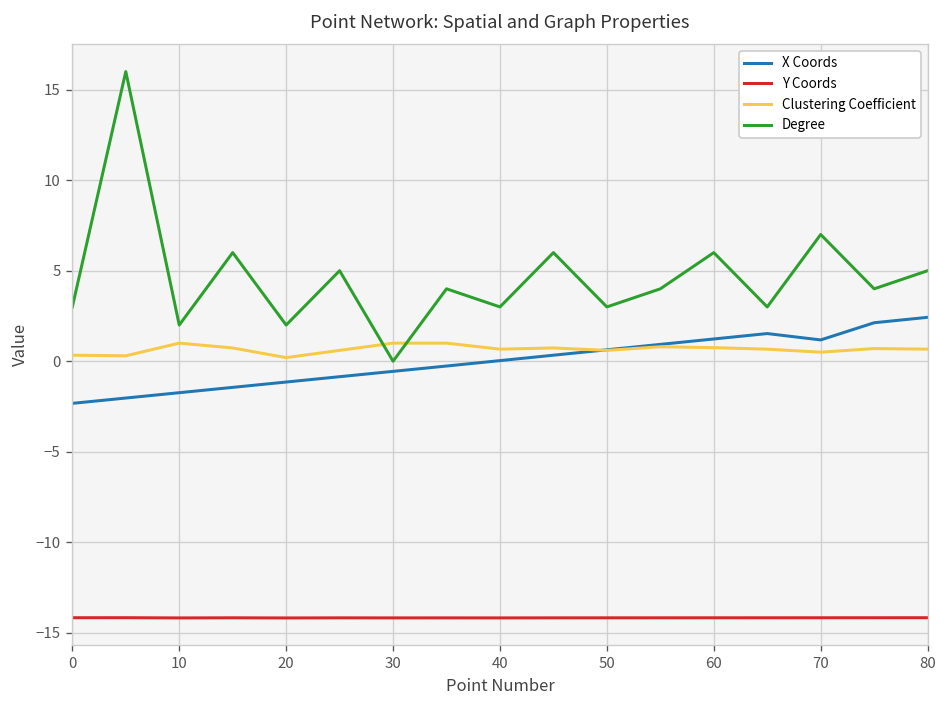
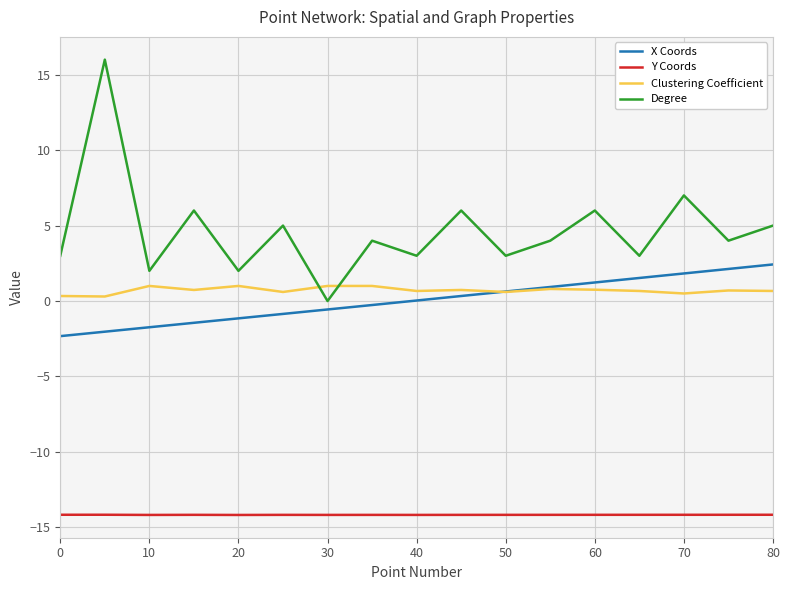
Clustering Coefficient, 20: 0.2 -> 1.0
X Coords, 70: 1.2 -> 1.8
